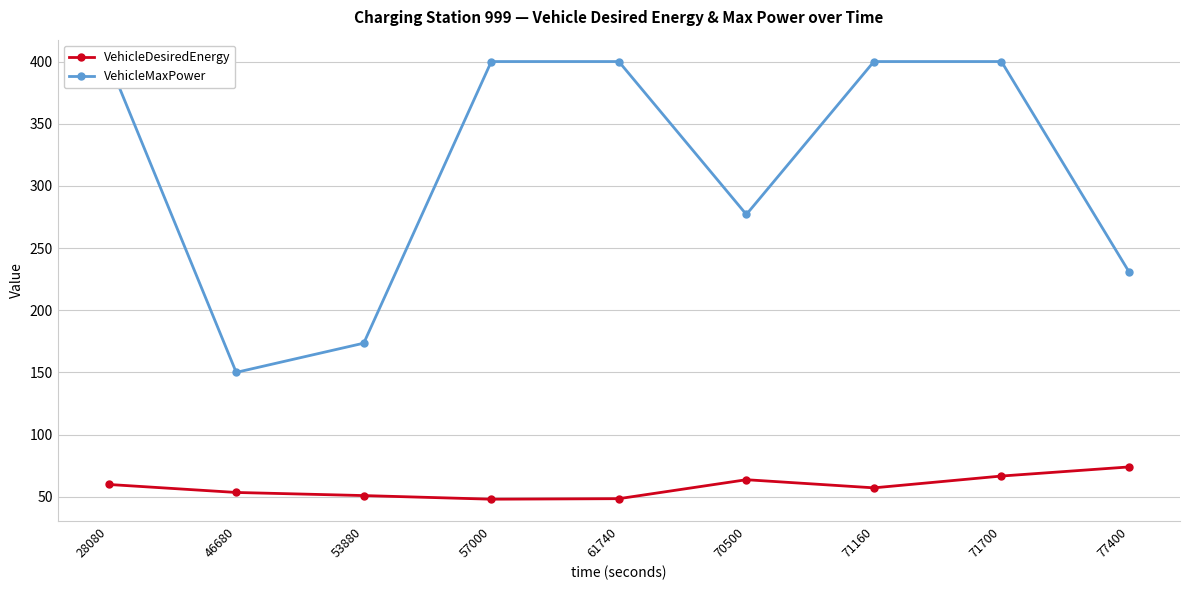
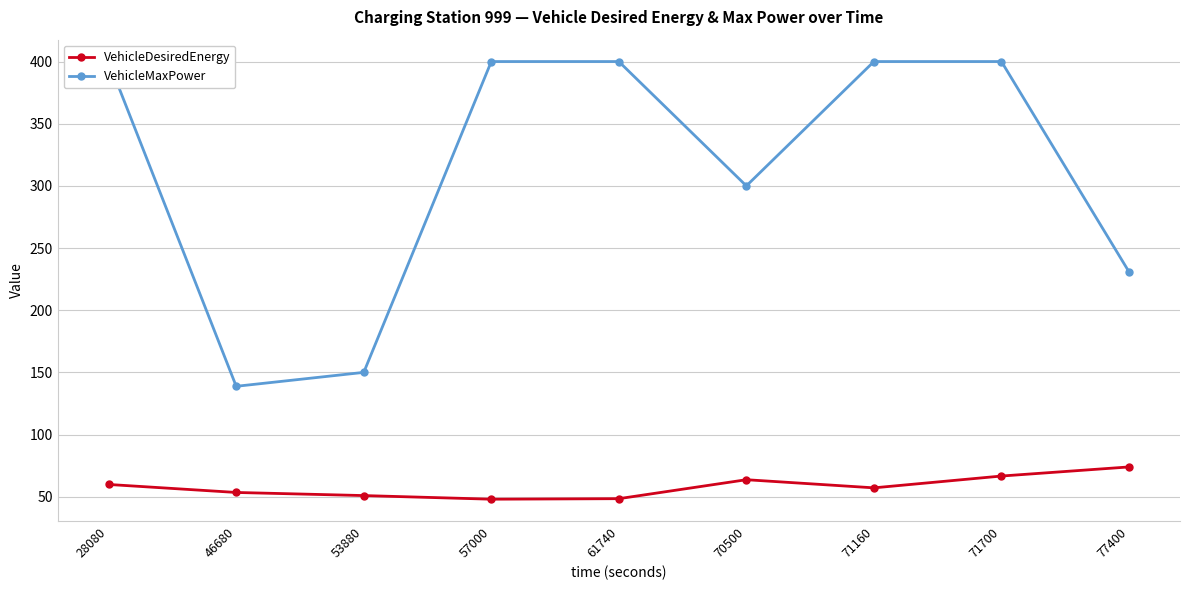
VehicleMaxPower, 46680: 150 -> 139
VehicleMaxPower, 53880: 174 -> 150
VehicleMaxPower, 70500: 277 -> 300
